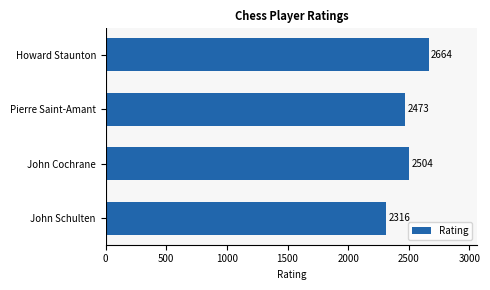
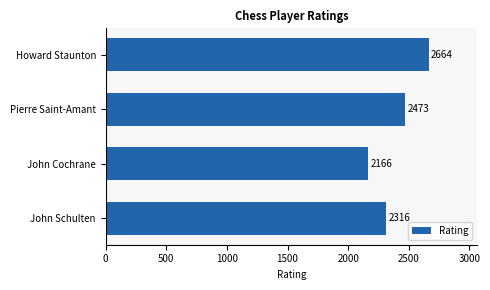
John Cochrane: 2504 -> 2166
